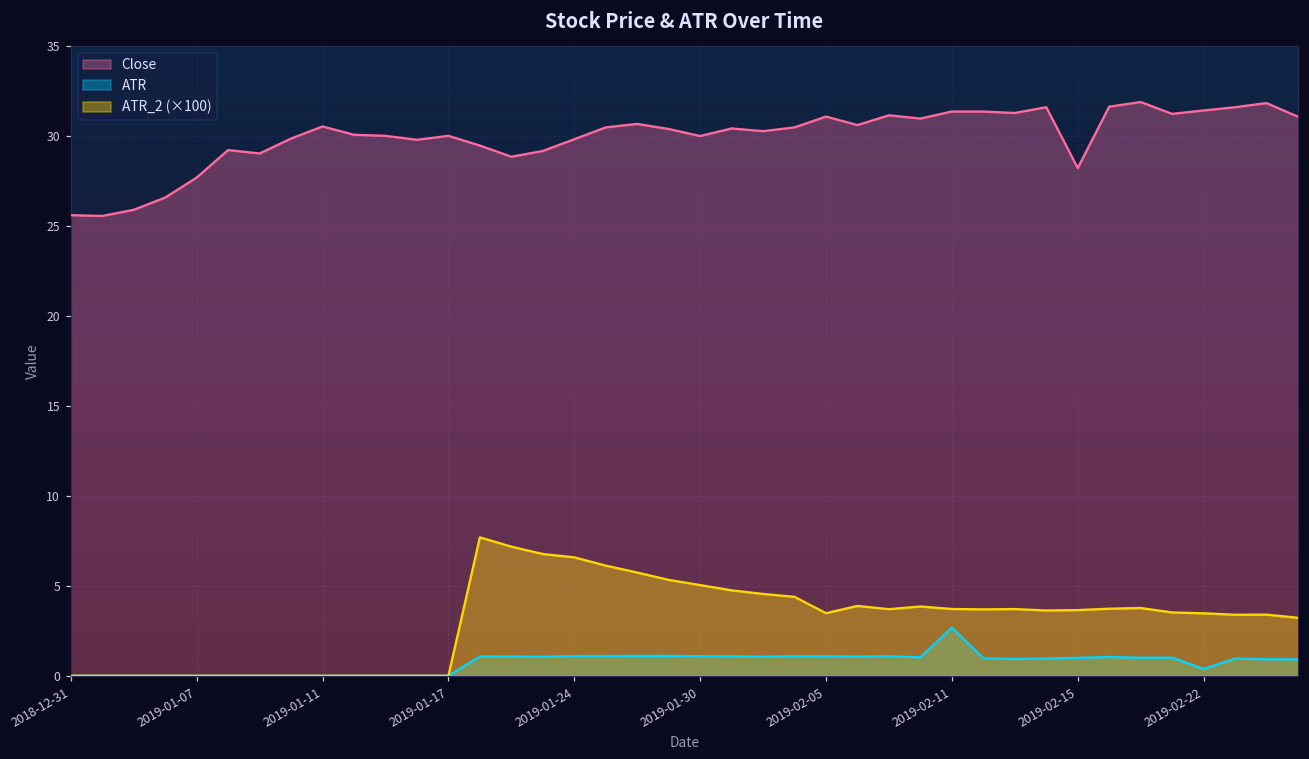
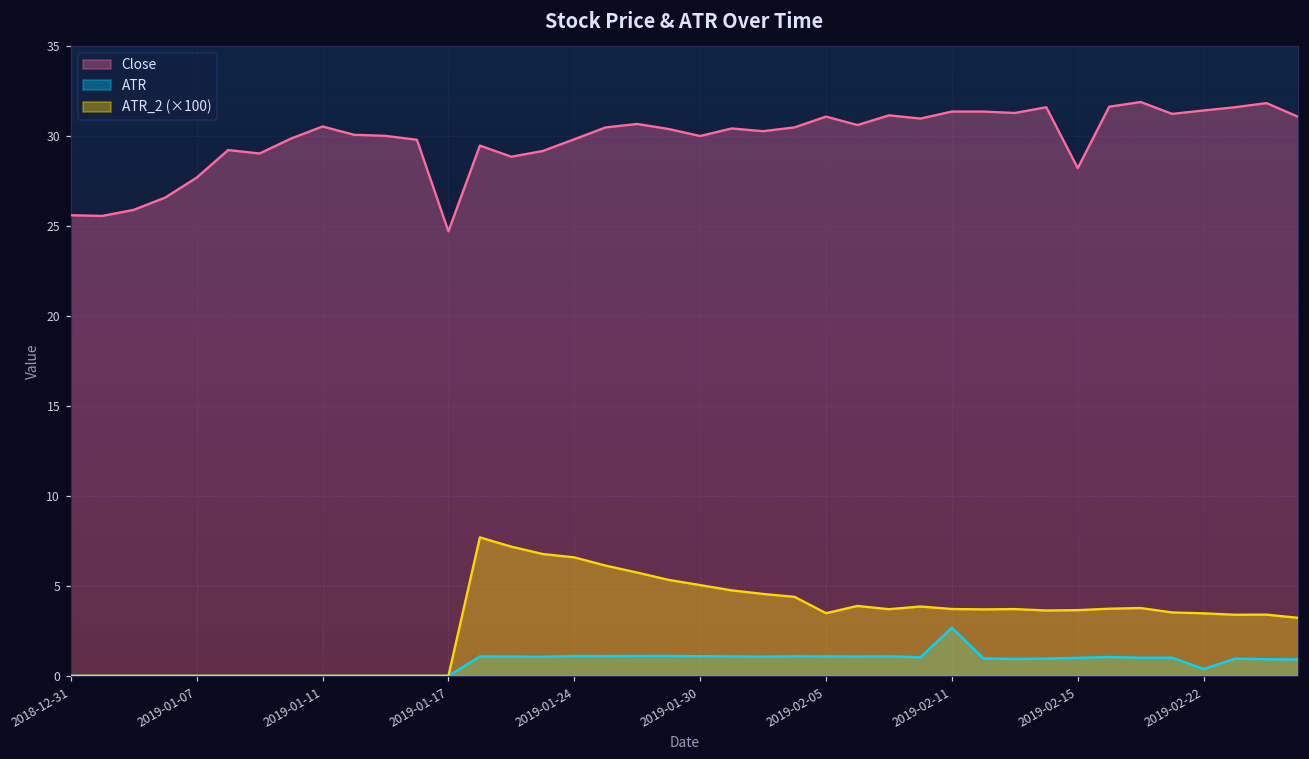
Close, 2019-01-17: 30.0 -> 24.7
